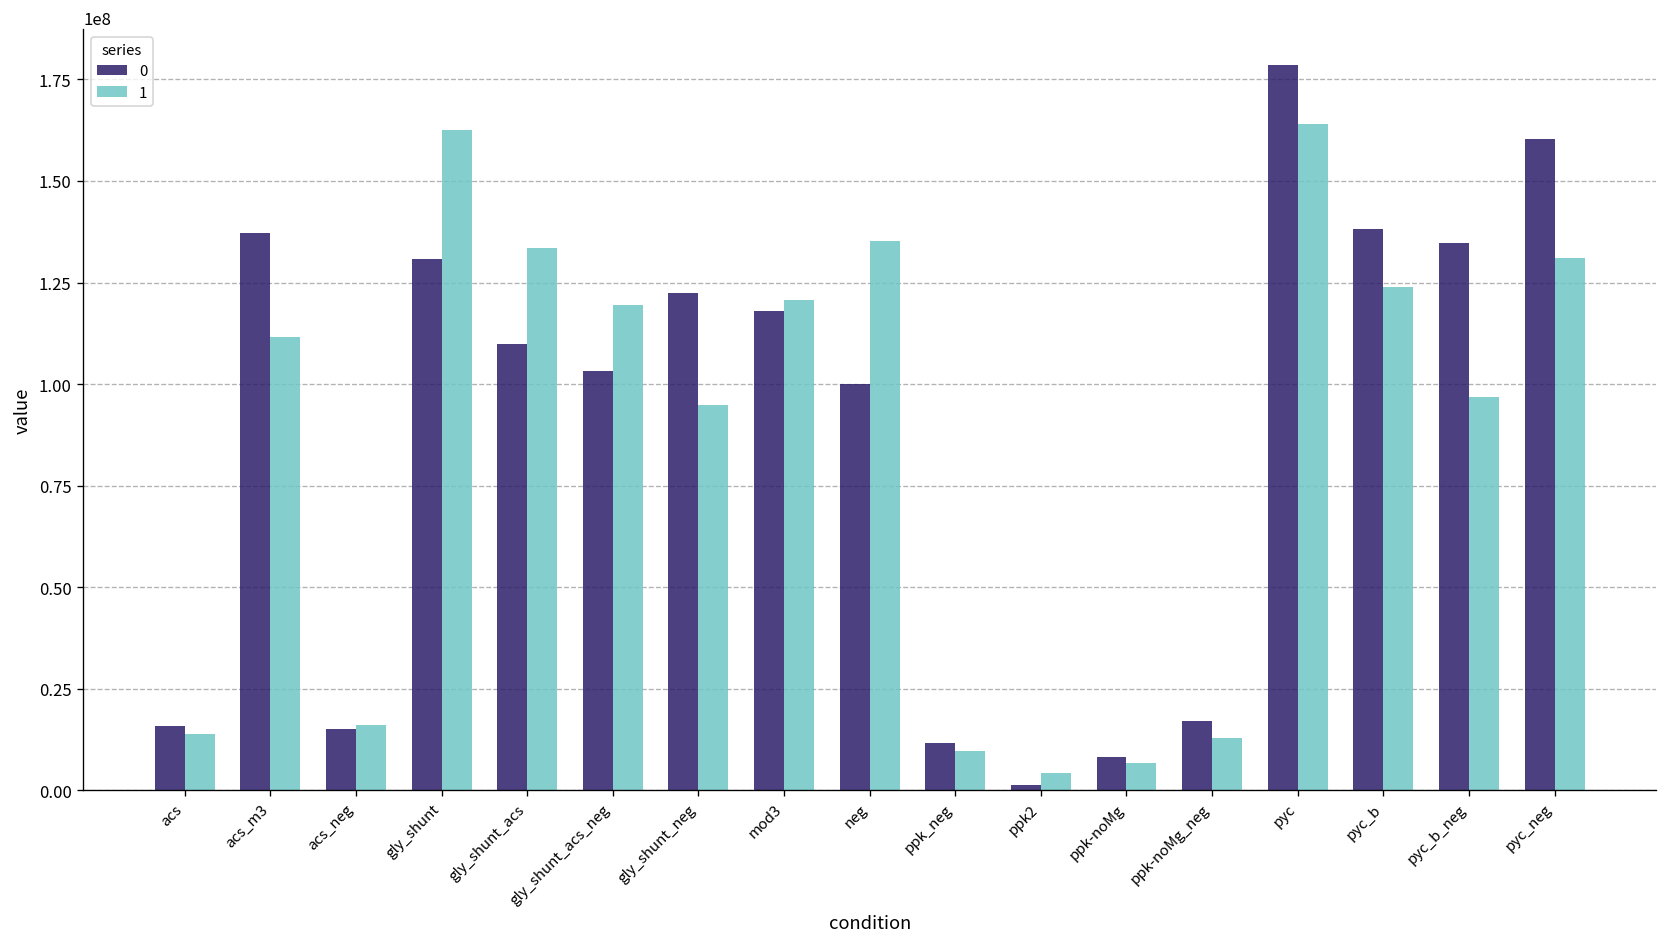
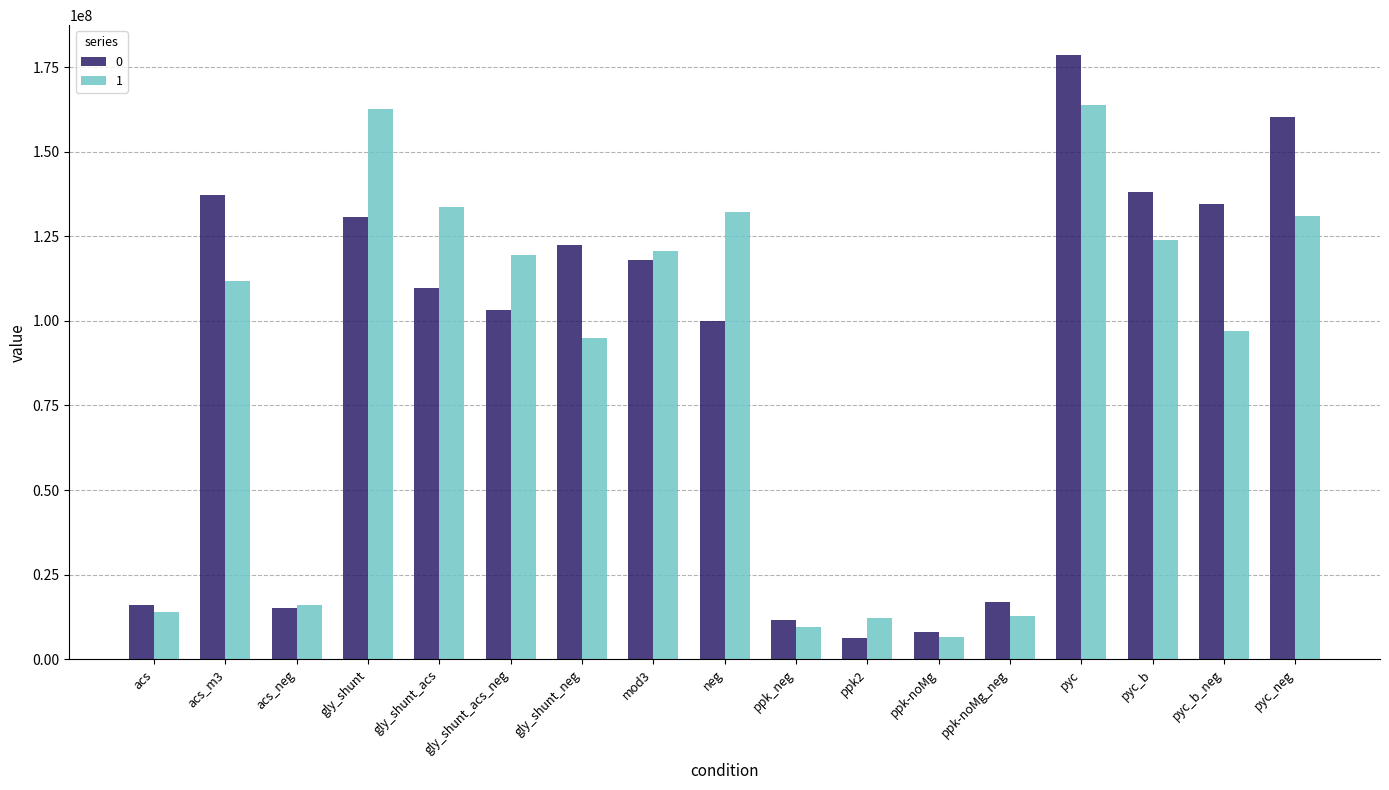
1, neg: 135000000 -> 132000000
0, ppk2: 1000000 -> 6000000
1, ppk2: 4000000 -> 12000000
